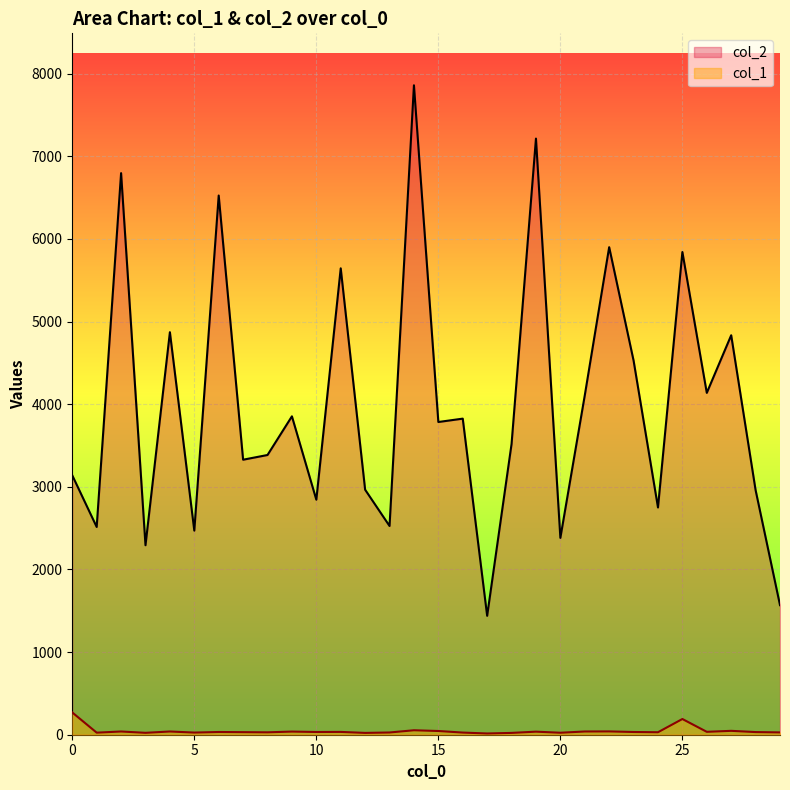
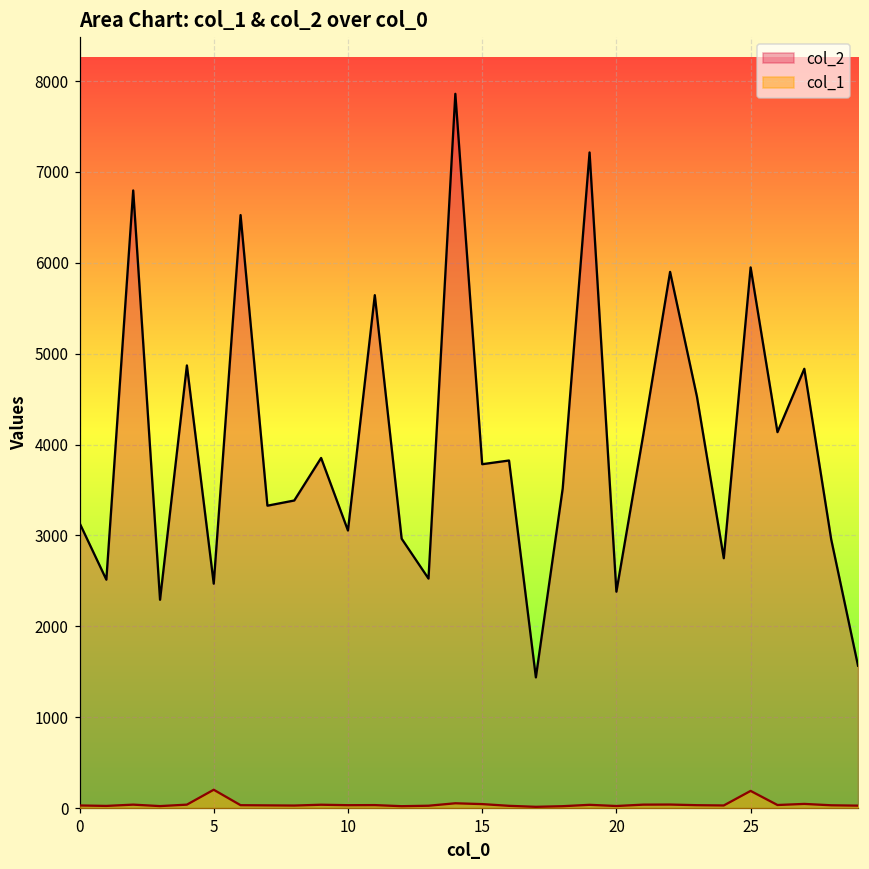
col_1, 0: 300 -> 0
col_1, 5: 0 -> 200
col_2, 10: 2800 -> 3100
col_2, 25: 5800 -> 5900
